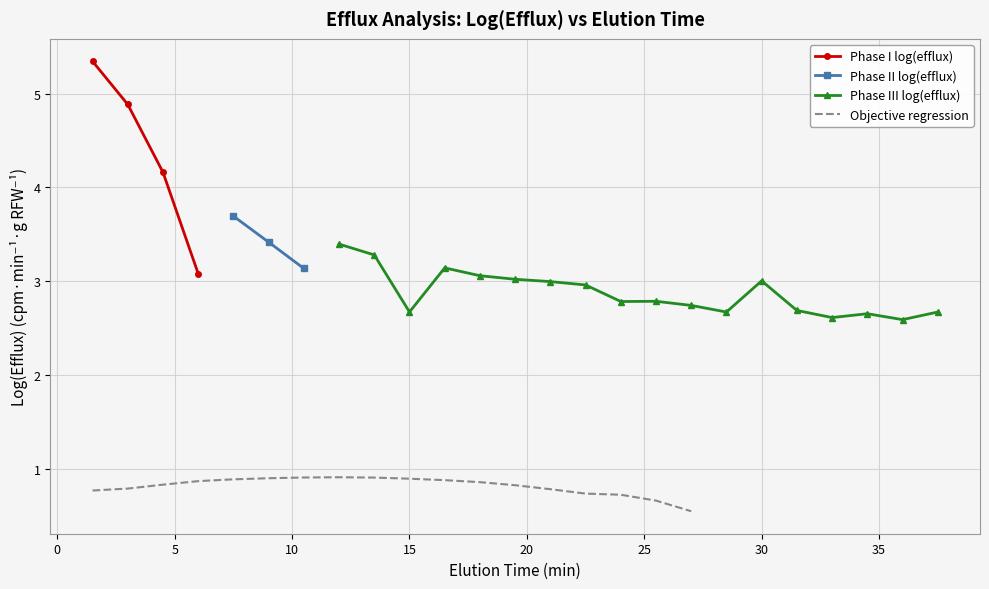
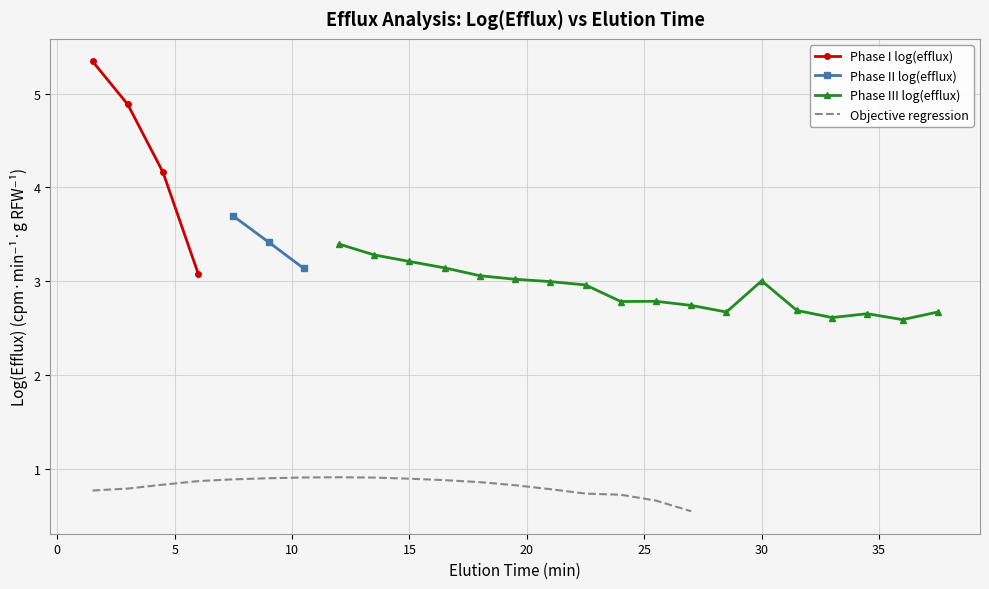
Phase III log(efflux), 15: 2.7 -> 3.2
